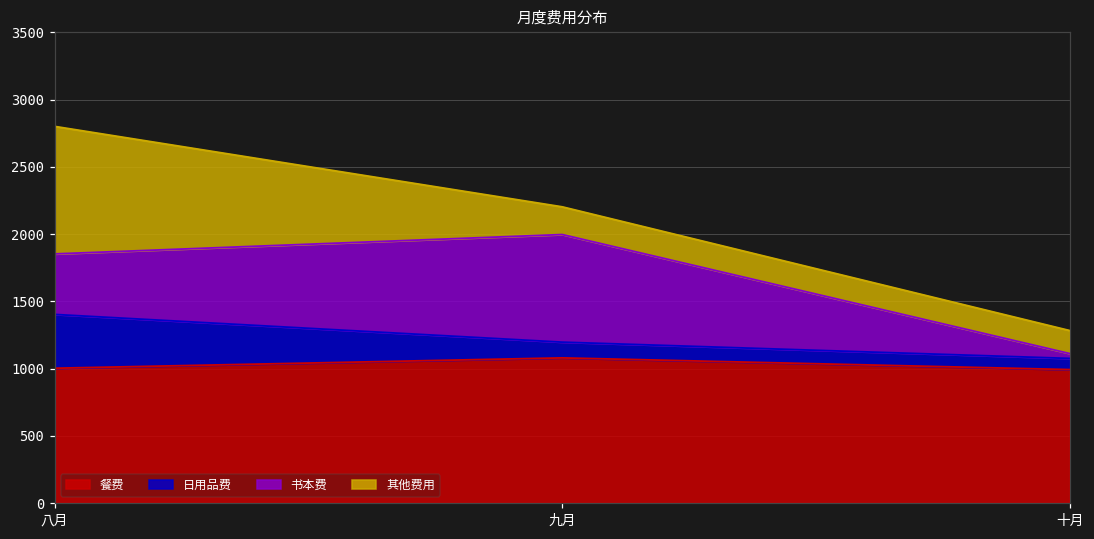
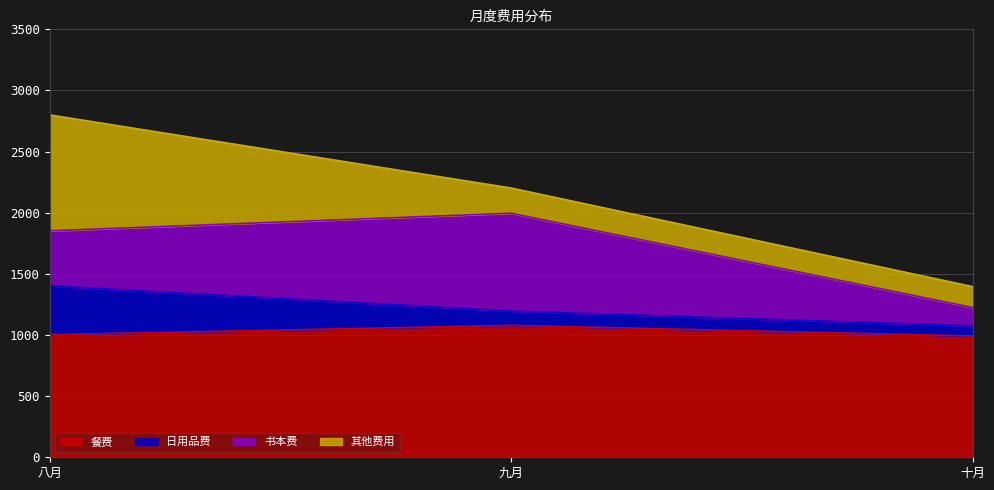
书本费, 十月: 40 -> 150
